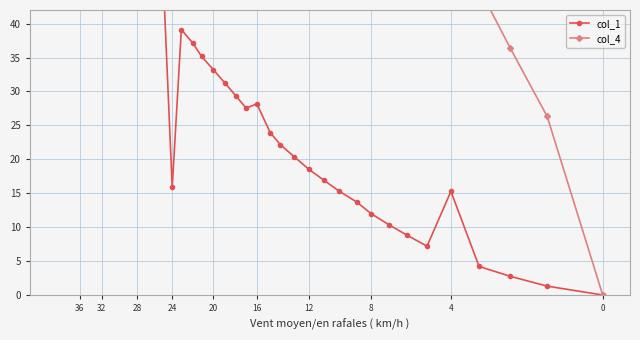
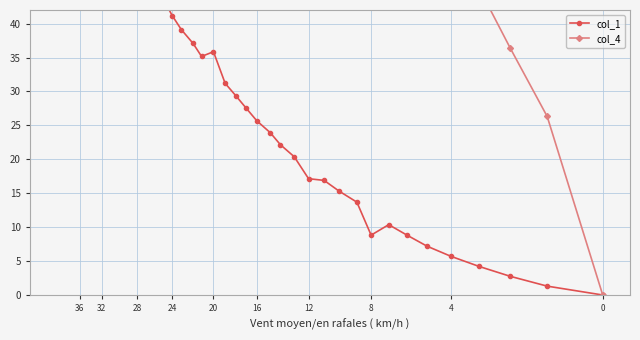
col_1, 24: 16 -> 41
col_1, 20: 33 -> 36
col_1, 16: 28 -> 26
col_1, 12: 19 -> 17
col_1, 8: 12 -> 9
col_1, 4: 15 -> 6
